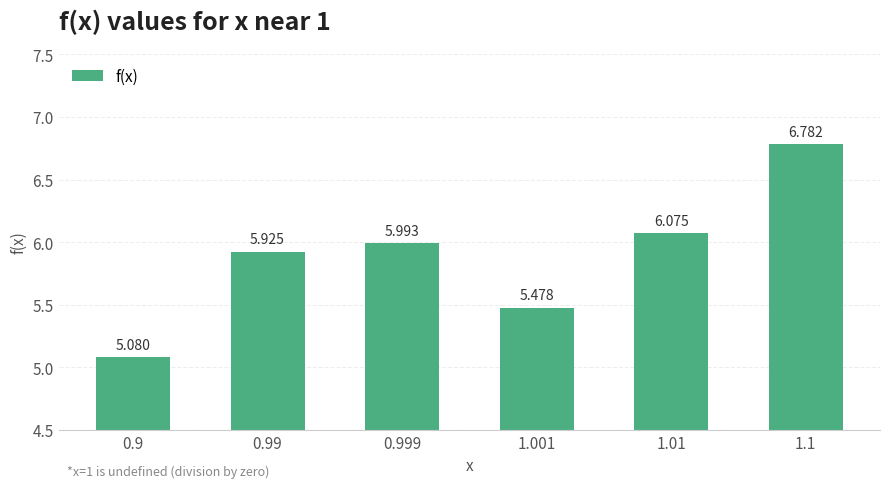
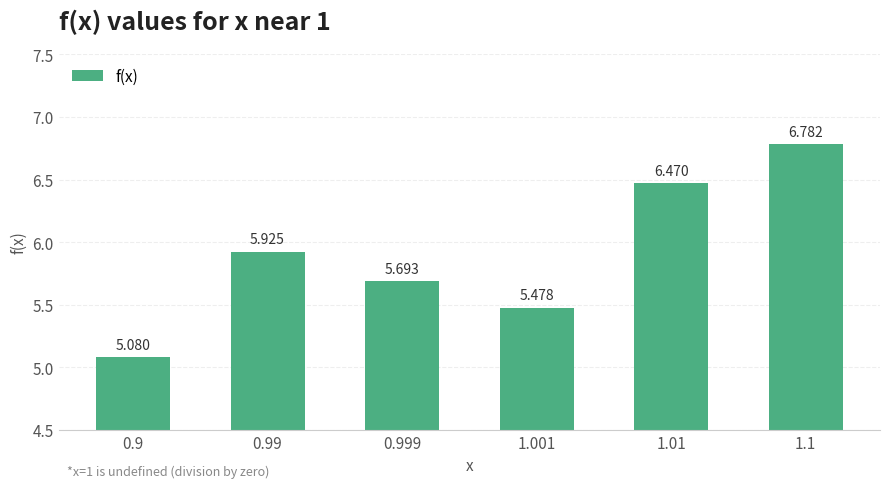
0.999: 5.993 -> 5.693
1.01: 6.075 -> 6.470
